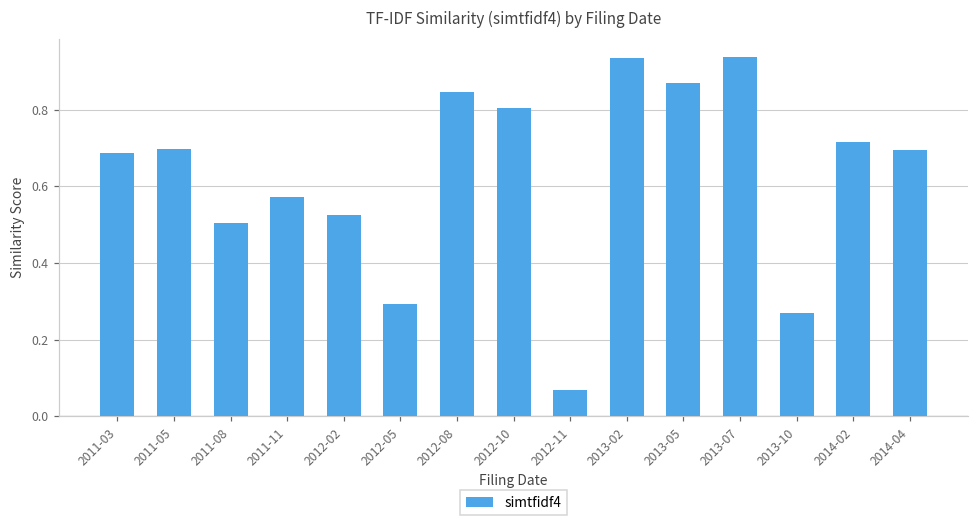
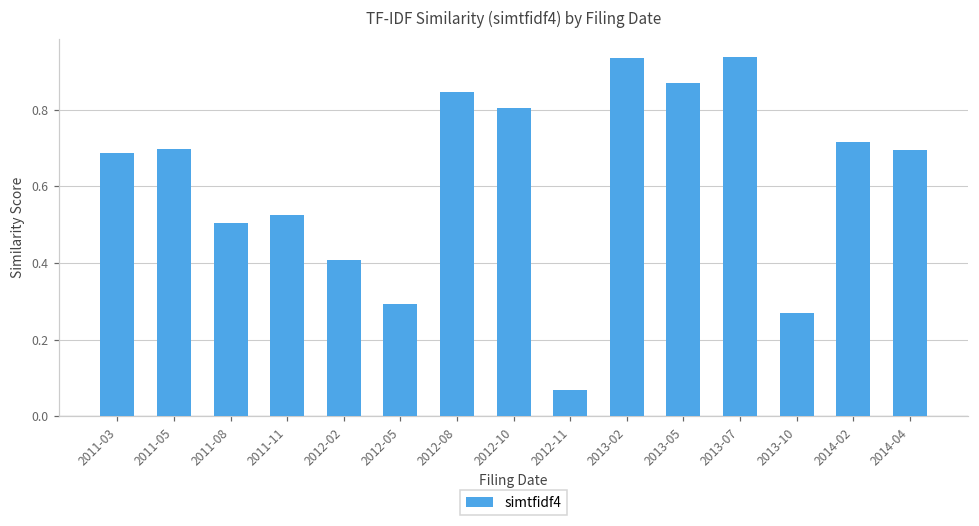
2011-11: 0.57 -> 0.52
2012-02: 0.52 -> 0.41
